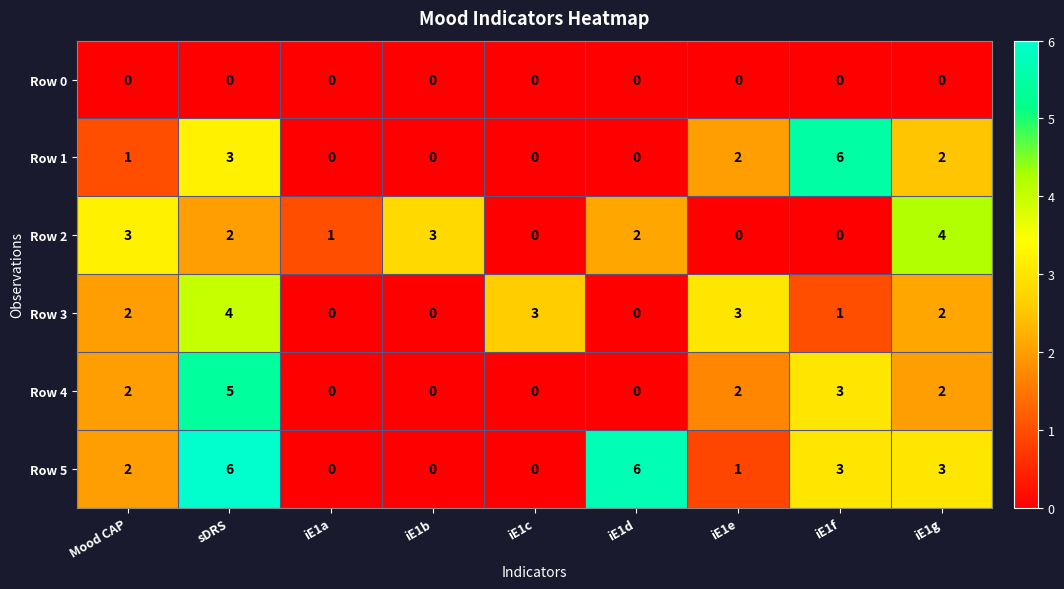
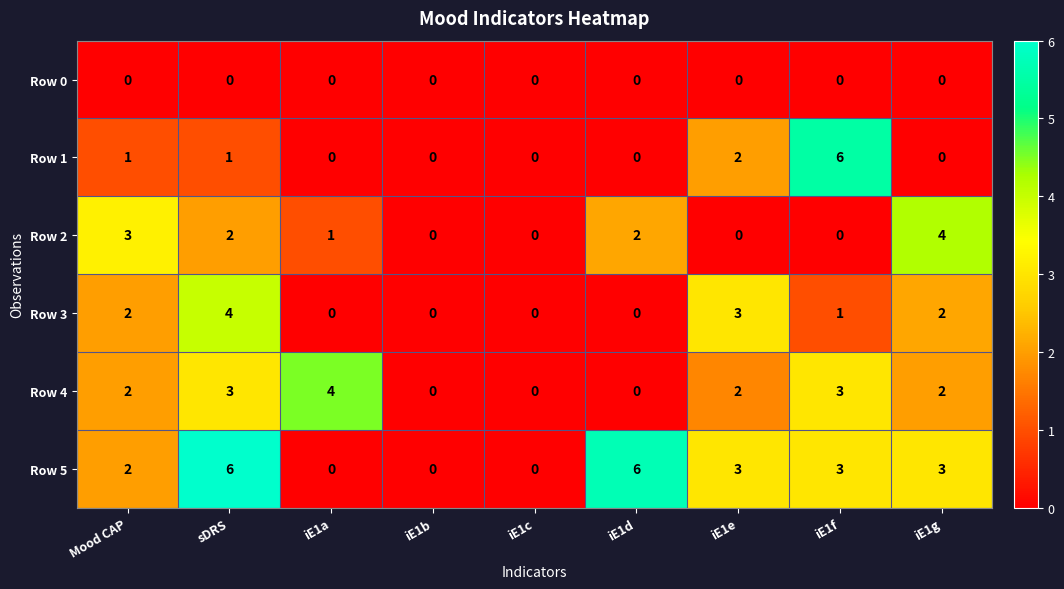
Row 1, sDRS: 3 -> 1
Row 1, iE1g: 2 -> 0
Row 2, iE1b: 3 -> 0
Row 3, iE1c: 3 -> 0
Row 4, sDRS: 5 -> 3
Row 4, iE1a: 0 -> 4
Row 5, iE1e: 1 -> 3
